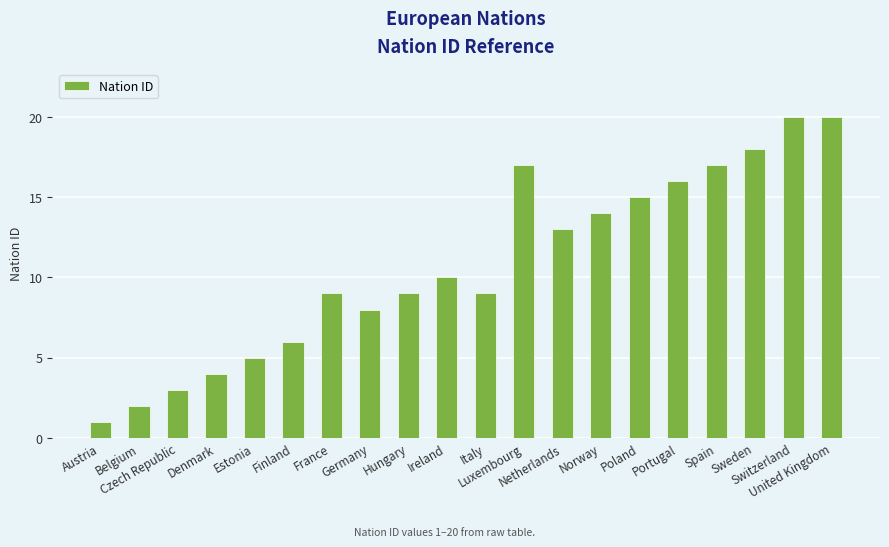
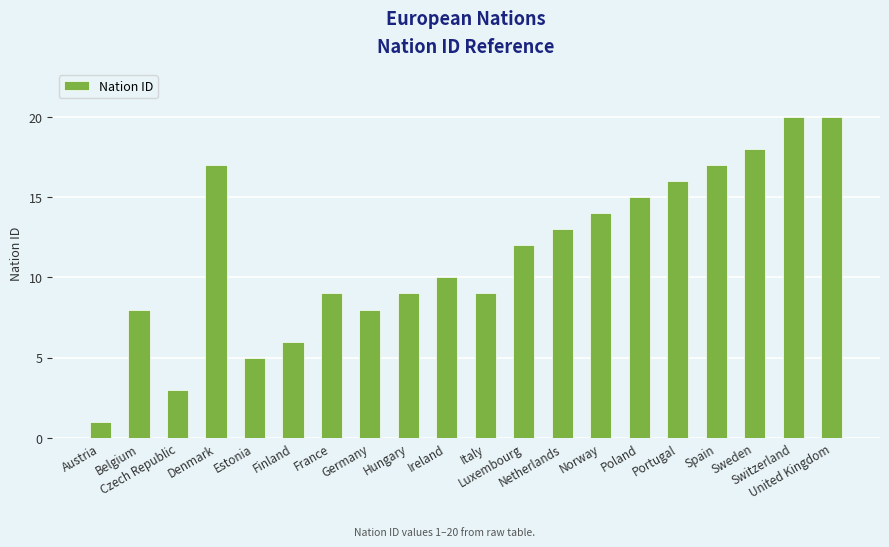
Belgium: 2 -> 8
Denmark: 4 -> 17
Luxembourg: 17 -> 12
